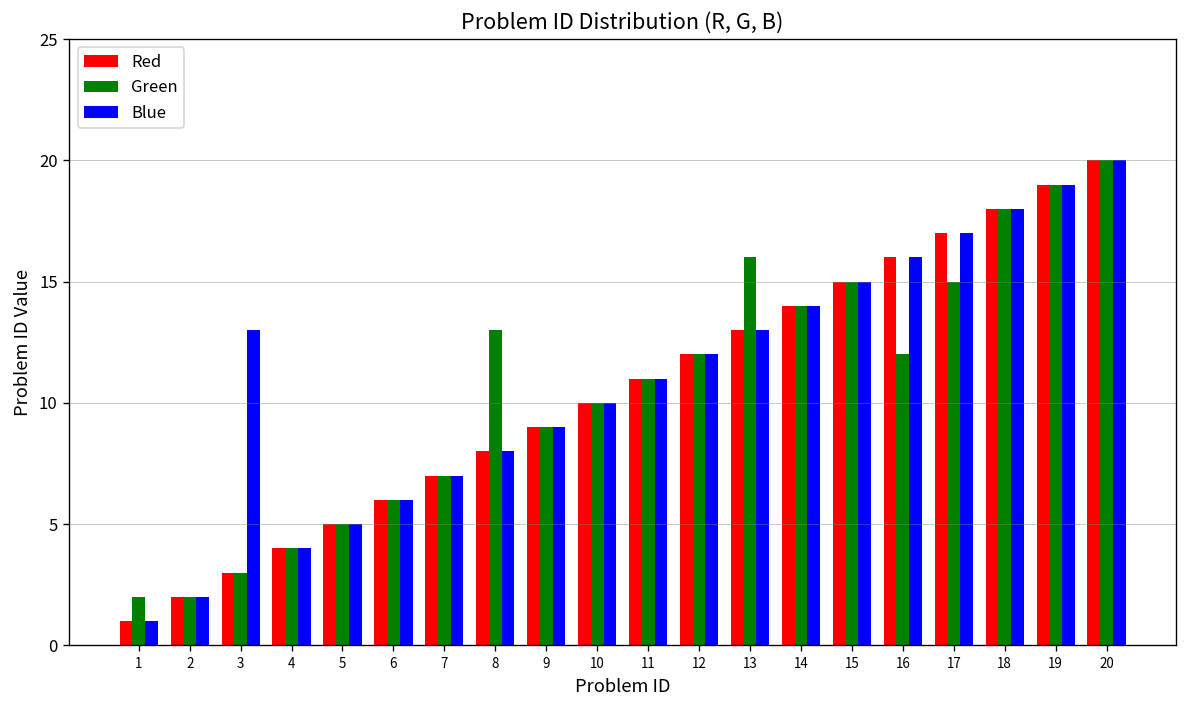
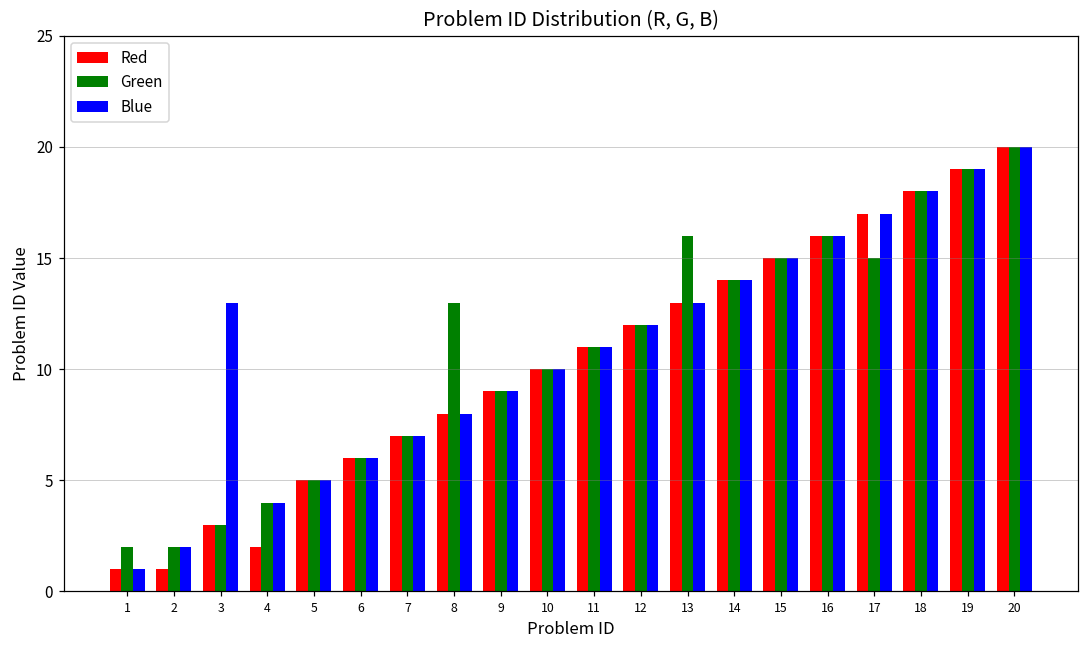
Red, 2: 2 -> 1
Red, 4: 4 -> 2
Green, 16: 12 -> 16
